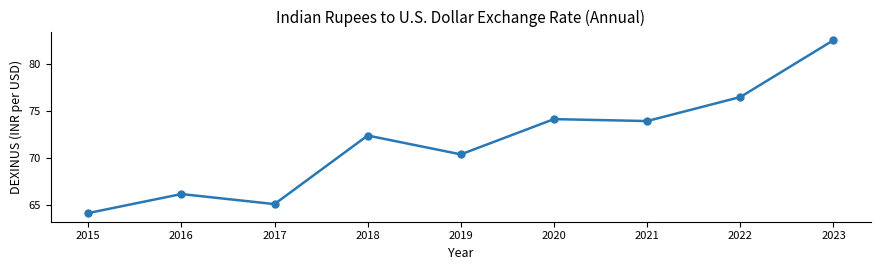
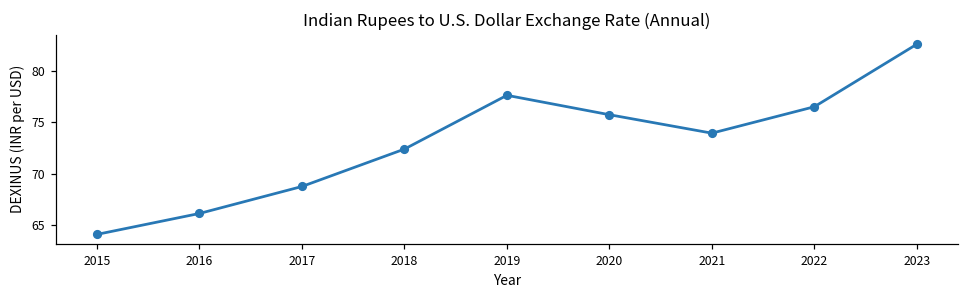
2017: 65 -> 69
2019: 70 -> 78
2020: 74 -> 76
